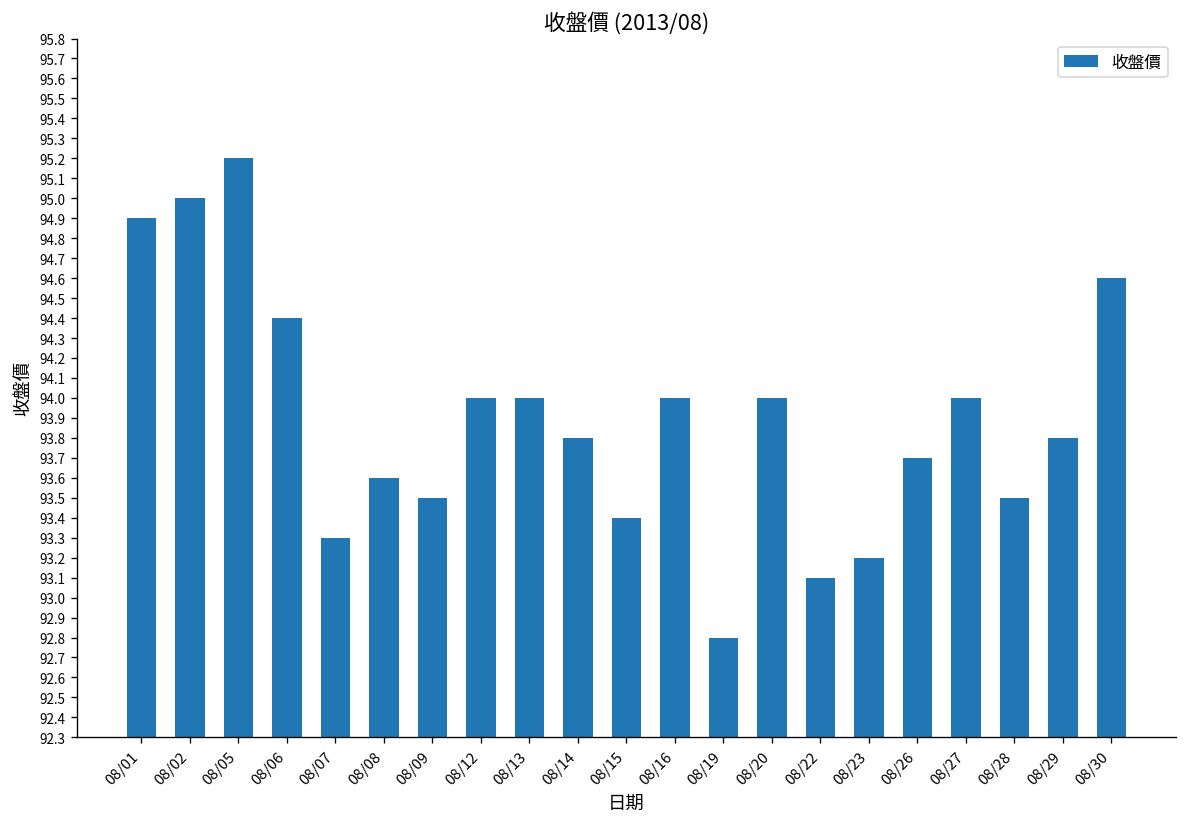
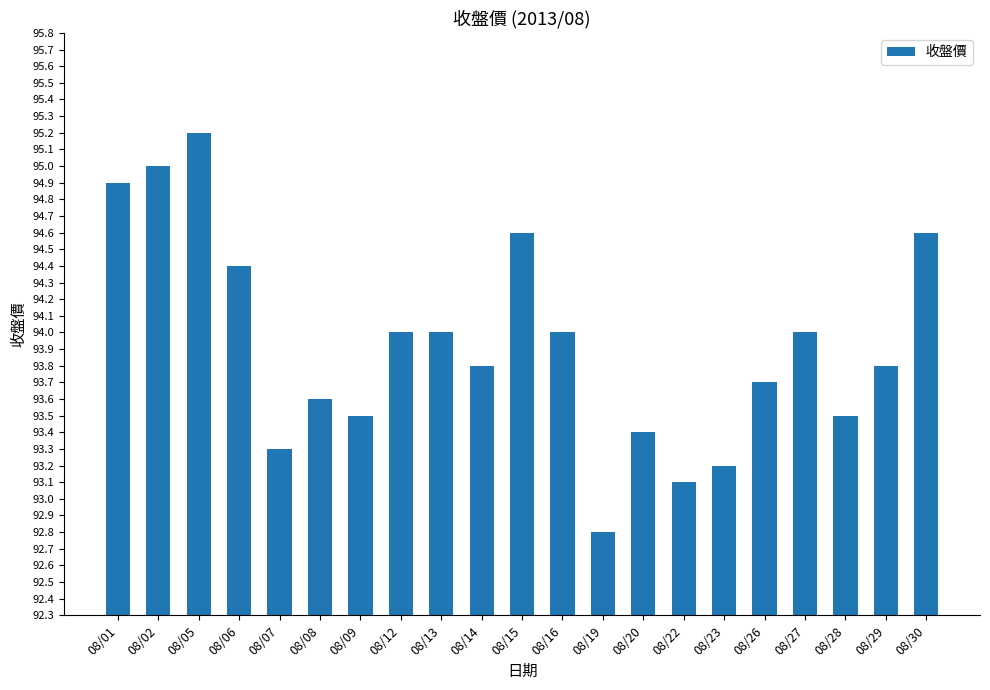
08/15: 93.4 -> 94.6
08/20: 94.0 -> 93.4
